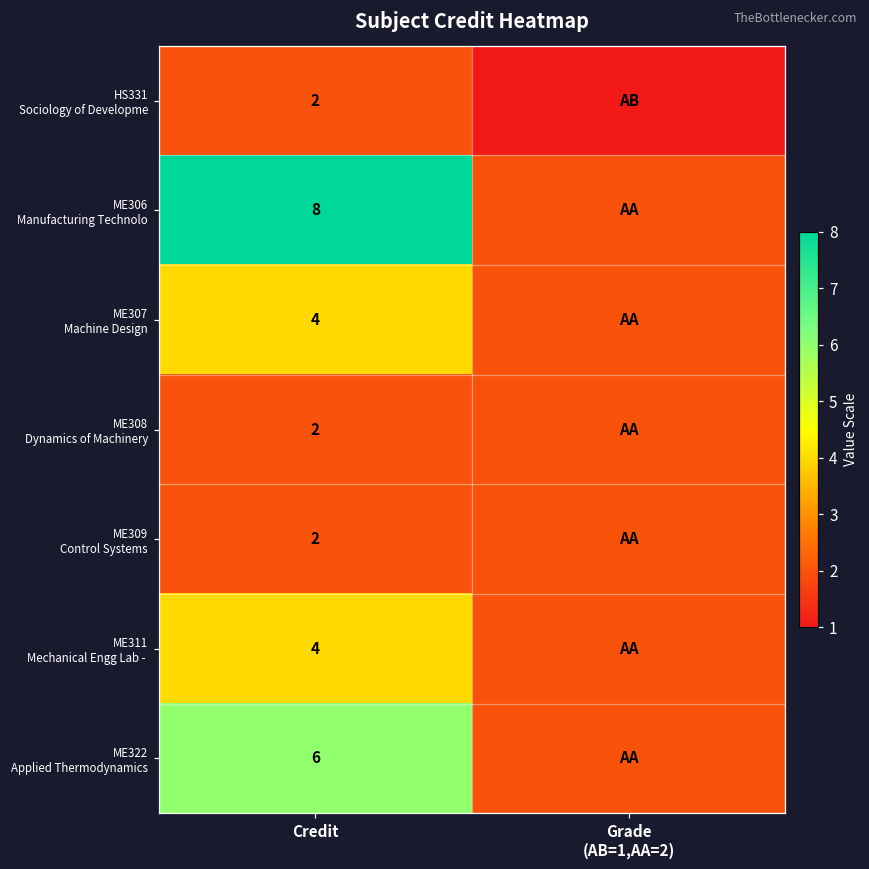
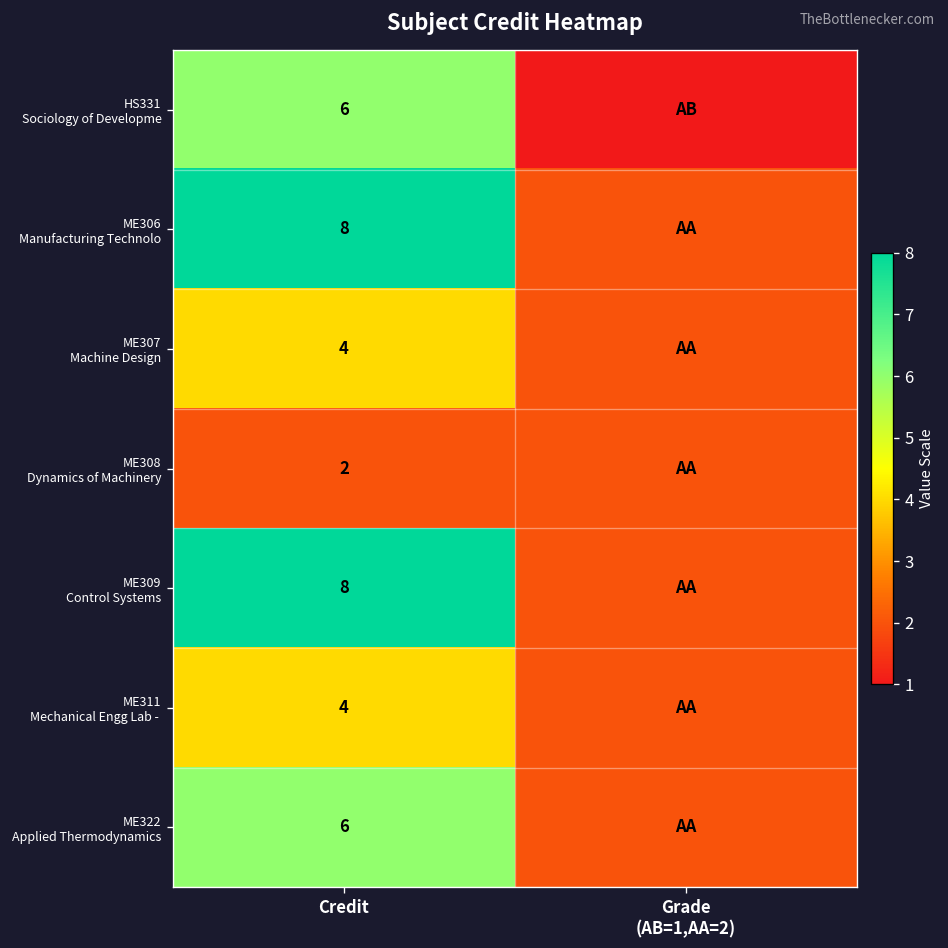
HS331 Sociology of Developme, Credit: 2 -> 6
ME309 Control Systems, Credit: 2 -> 8
